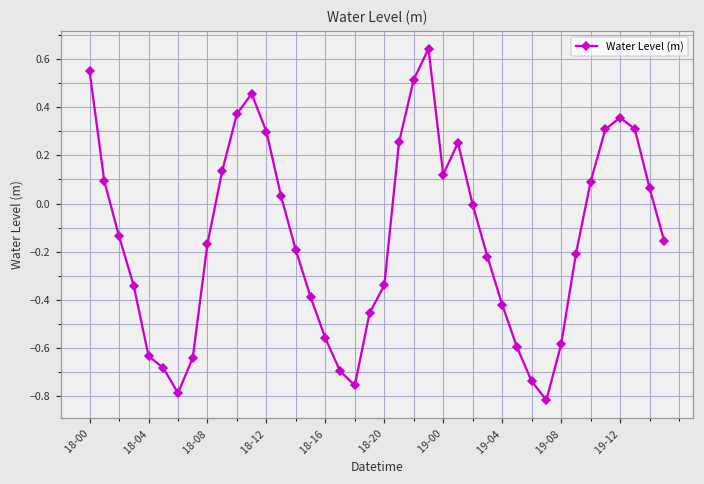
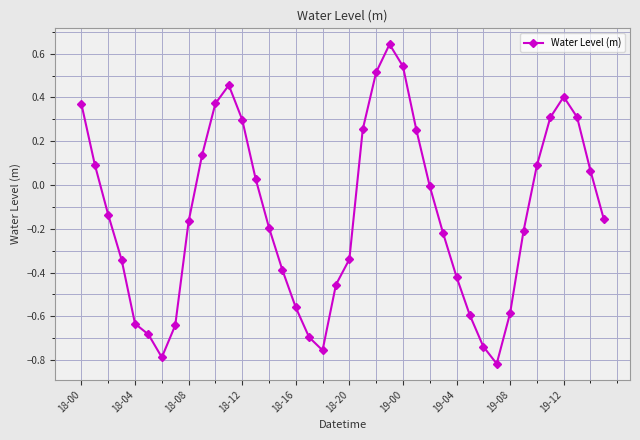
18-00: 0.55 -> 0.37
19-00: 0.12 -> 0.54
19-12: 0.36 -> 0.40
